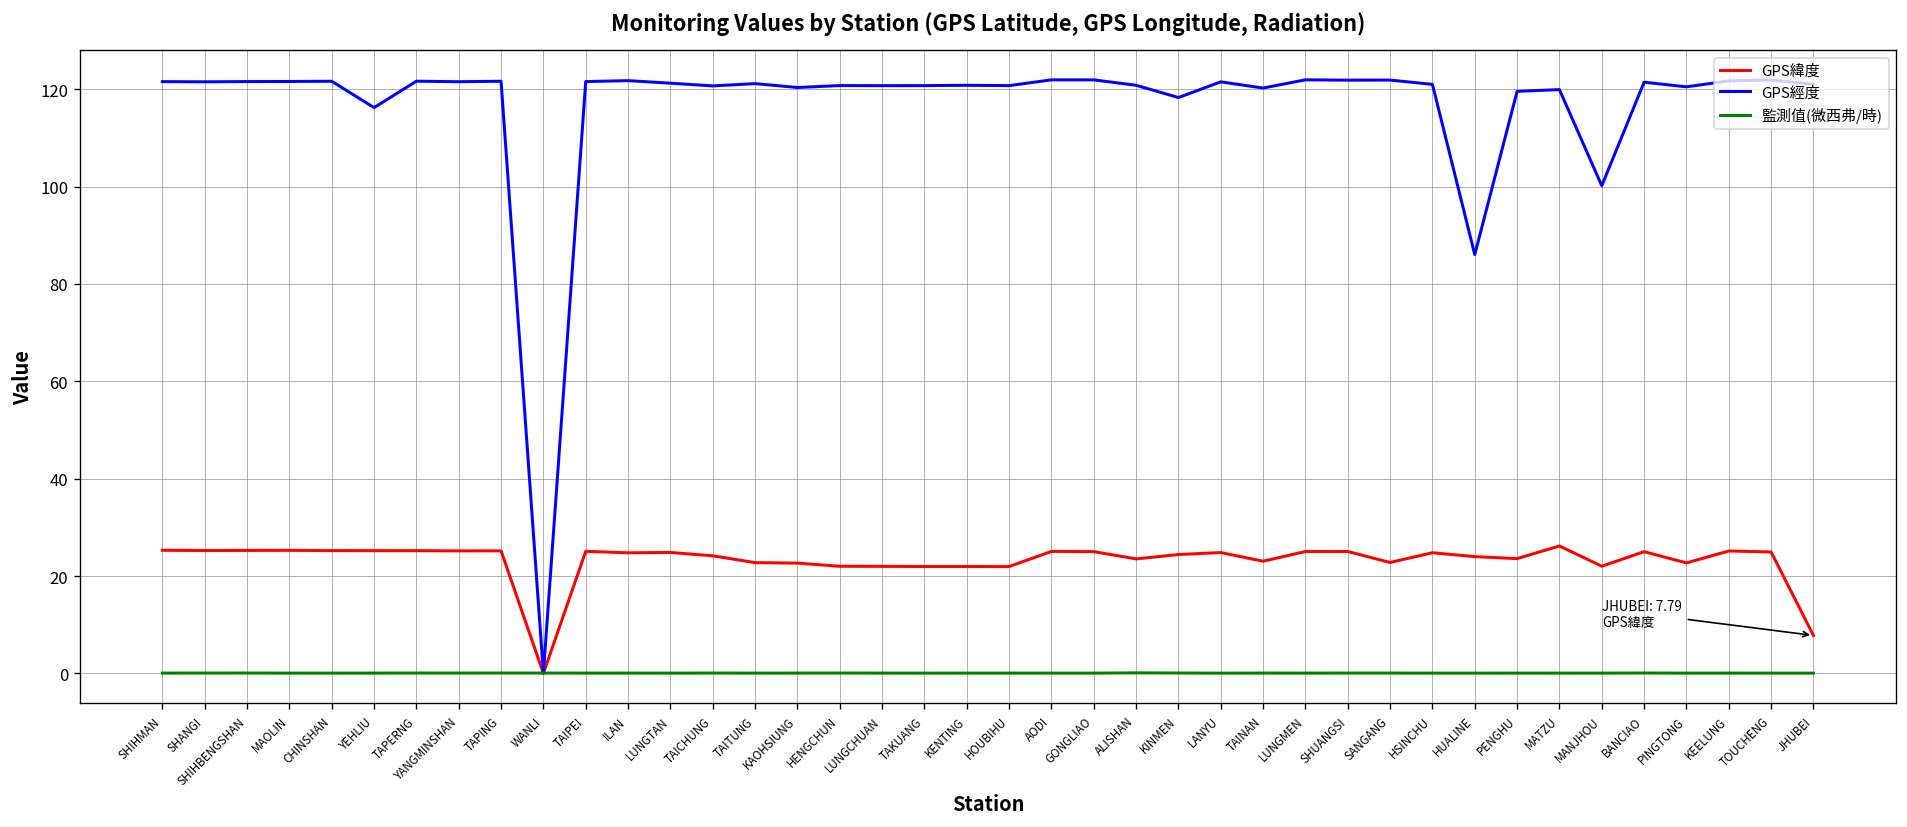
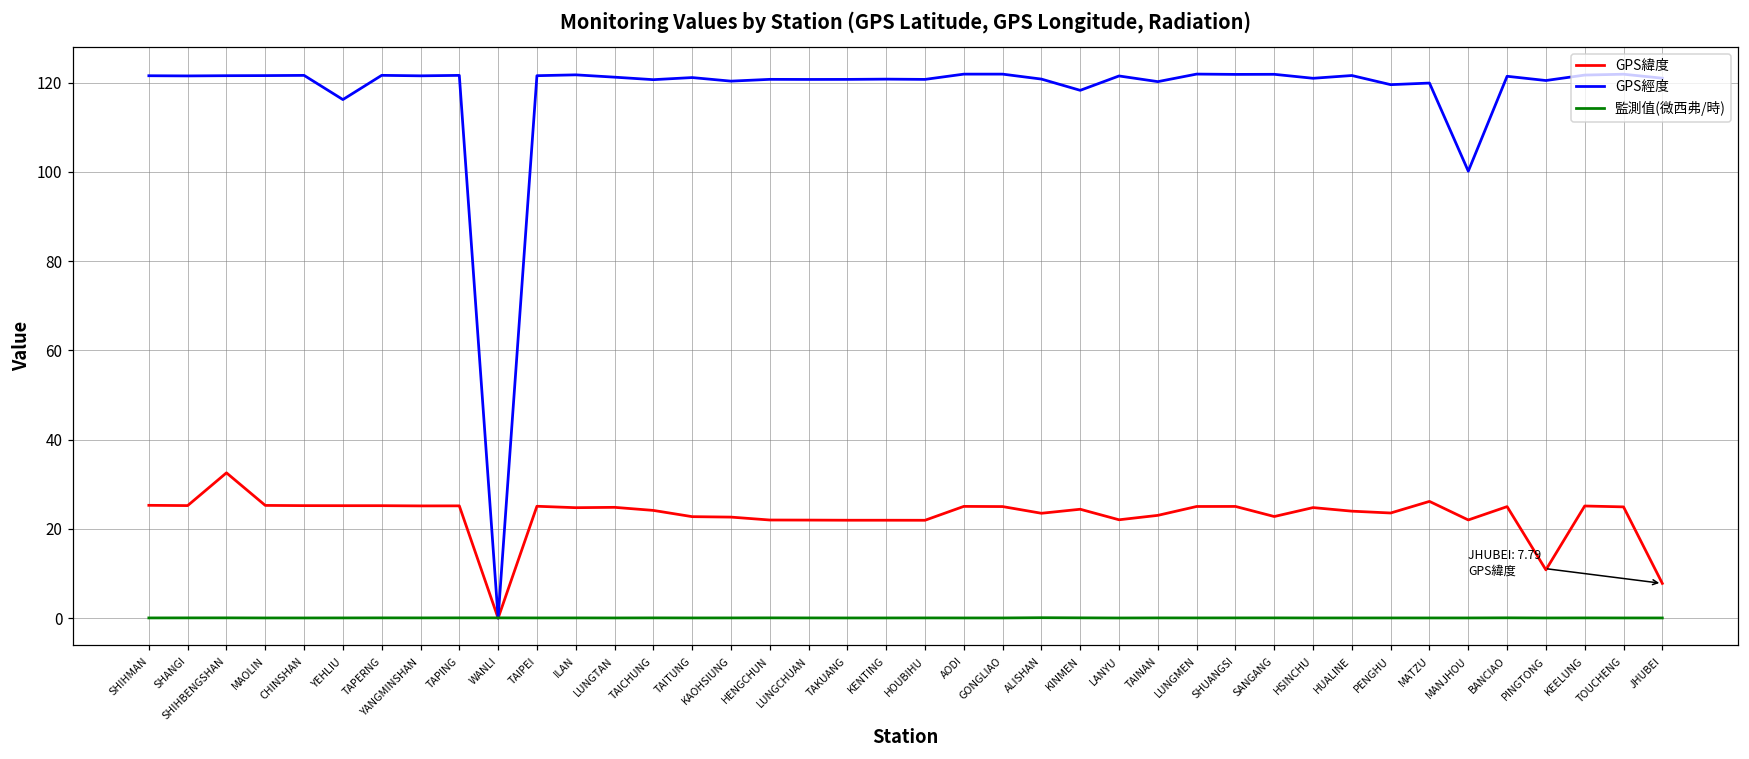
GPS緯度, SHIHBENGSHAN: 25 -> 33
GPS緯度, LANYU: 25 -> 22
GPS經度, HUALINE: 86 -> 122
GPS緯度, PINGTONG: 23 -> 11
